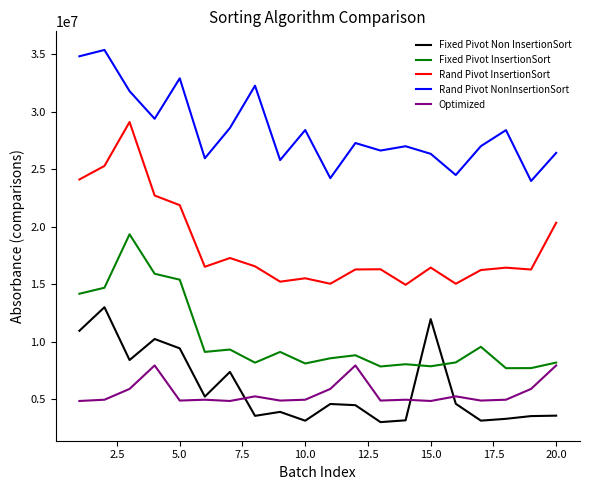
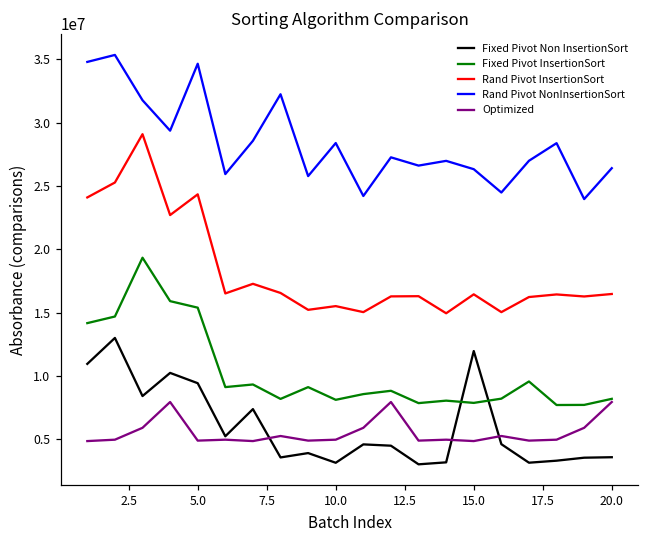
Rand Pivot InsertionSort, 5.0: 21900000 -> 24300000
Rand Pivot NonInsertionSort, 5.0: 32900000 -> 34700000
Rand Pivot InsertionSort, 20.0: 20300000 -> 16500000
